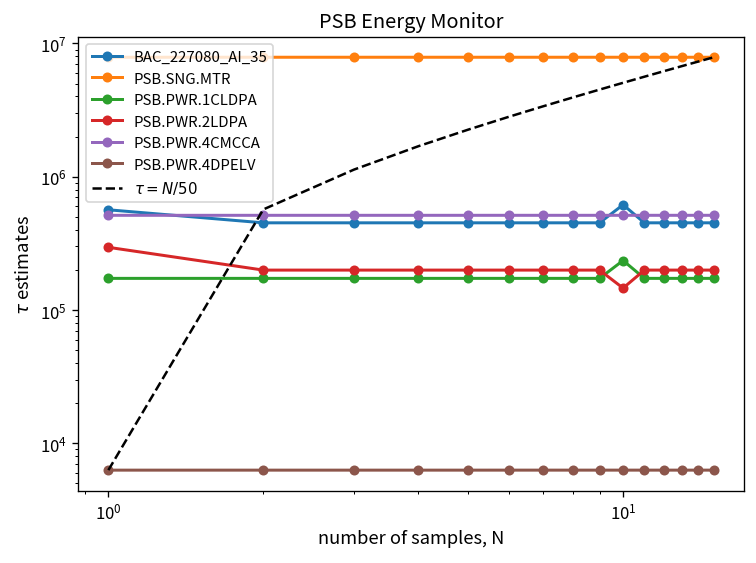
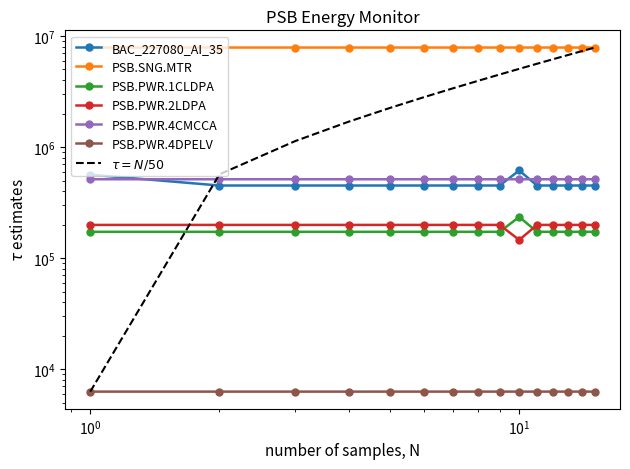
PSB.PWR.2LDPA, 10^0: 300000 -> 200000
